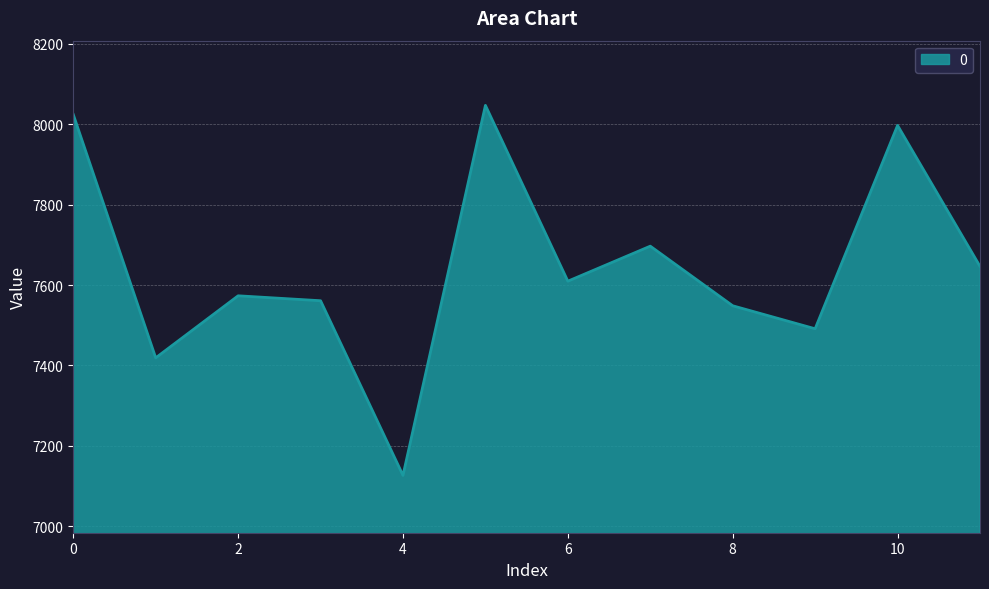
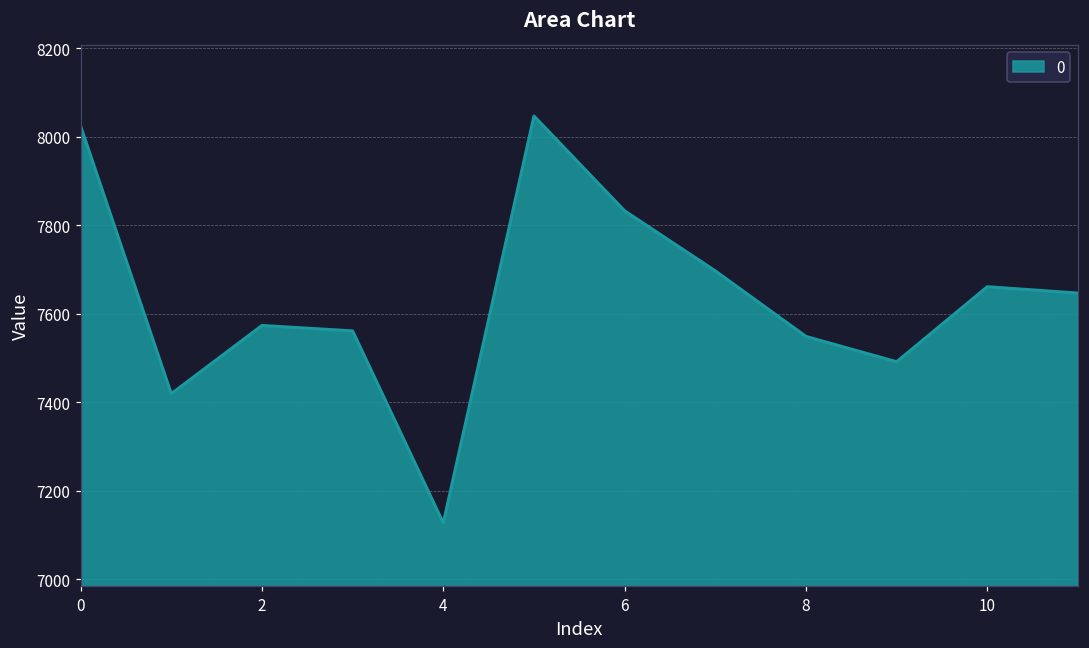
6: 7610 -> 7830
10: 8000 -> 7660
